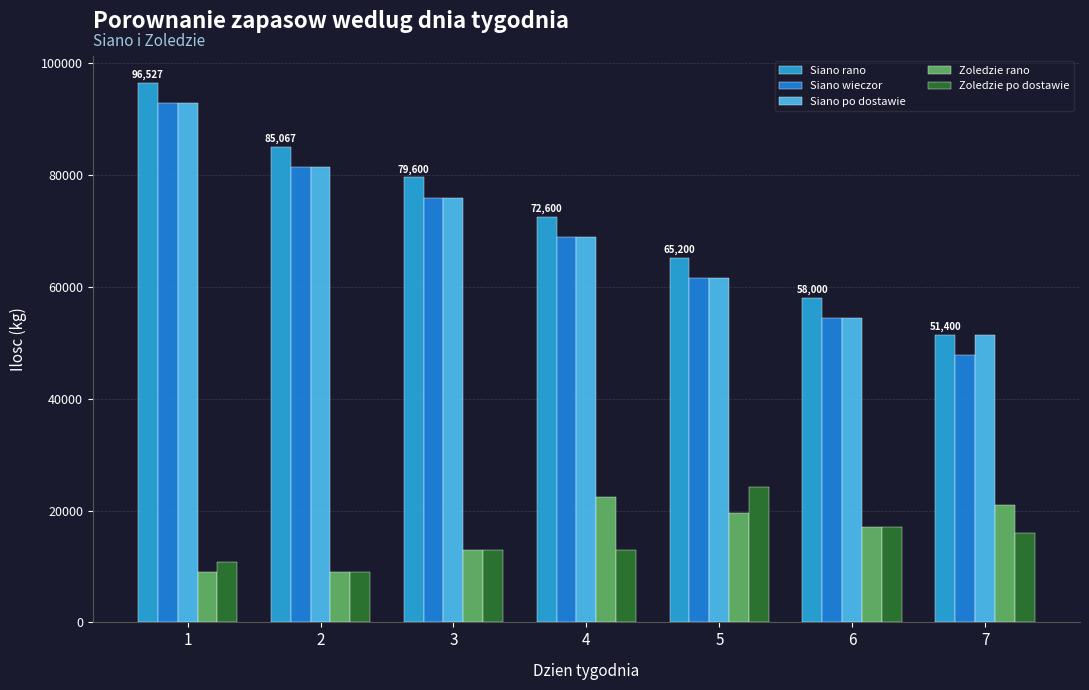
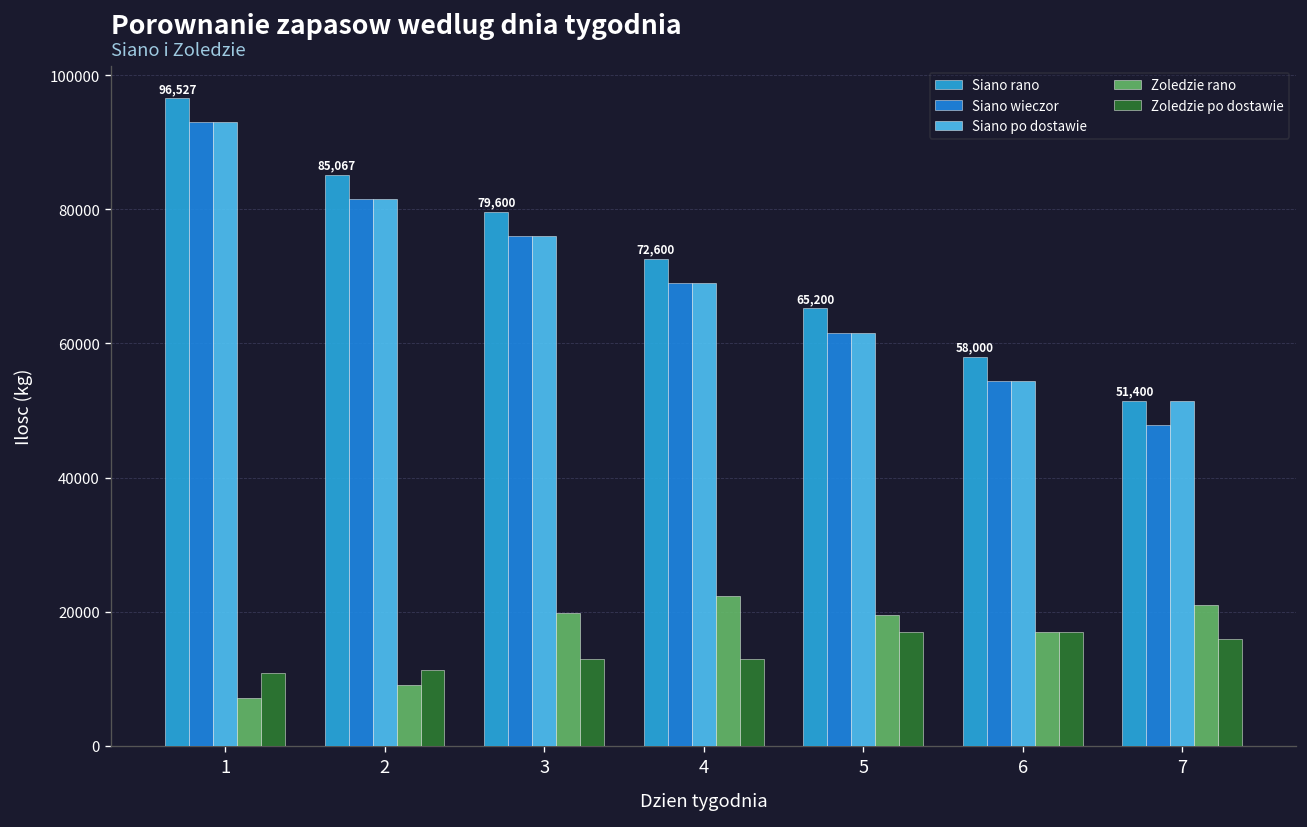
Zoledzie rano, 1: 9000 -> 7000
Zoledzie po dostawie, 2: 9000 -> 11000
Zoledzie rano, 3: 13000 -> 20000
Zoledzie po dostawie, 5: 24000 -> 17000
